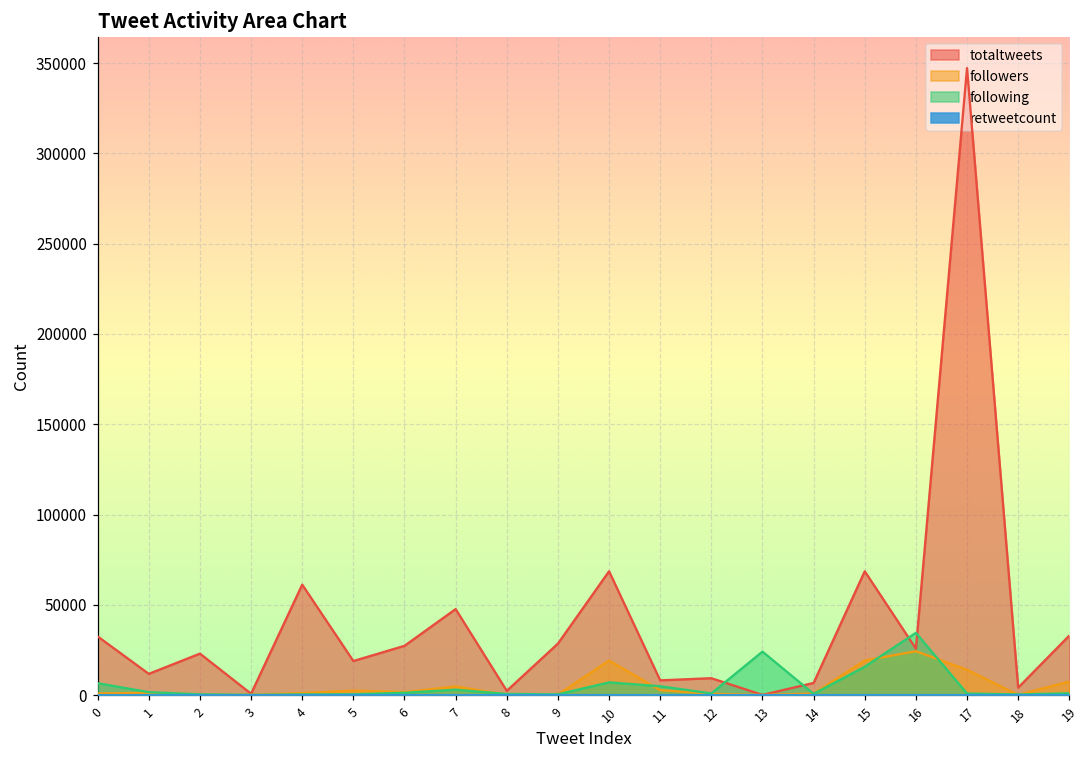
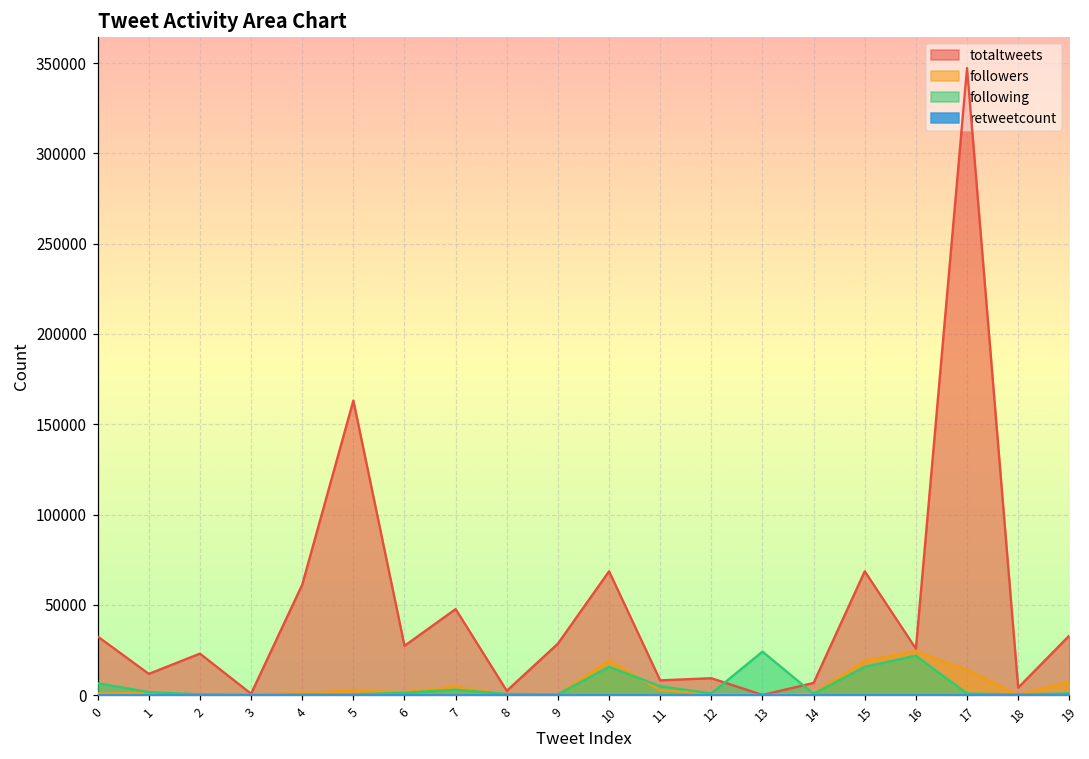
totaltweets, 5: 19000 -> 163000
following, 10: 7000 -> 16000
following, 16: 34000 -> 22000
